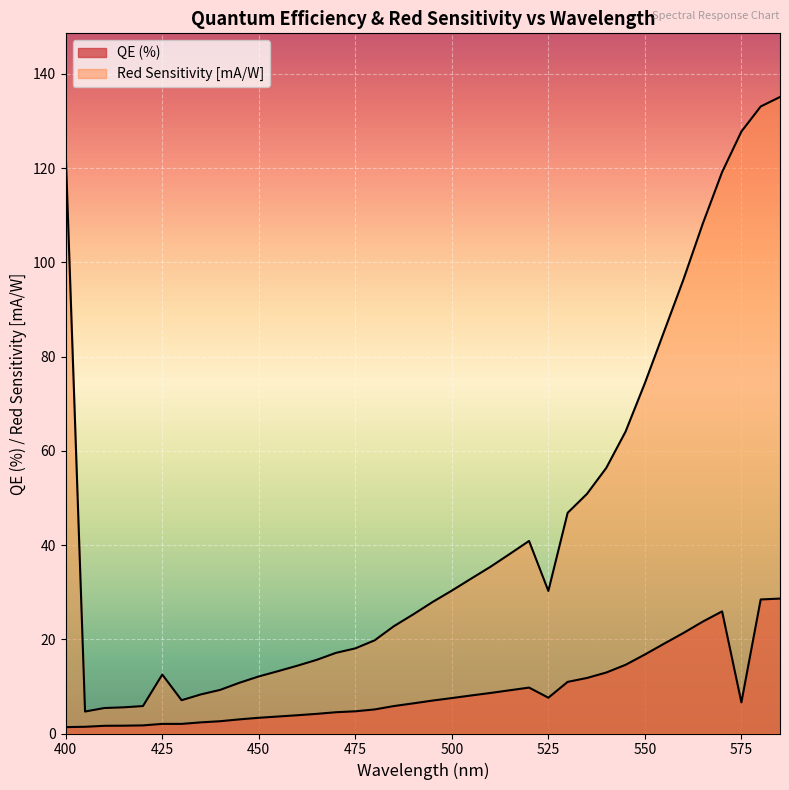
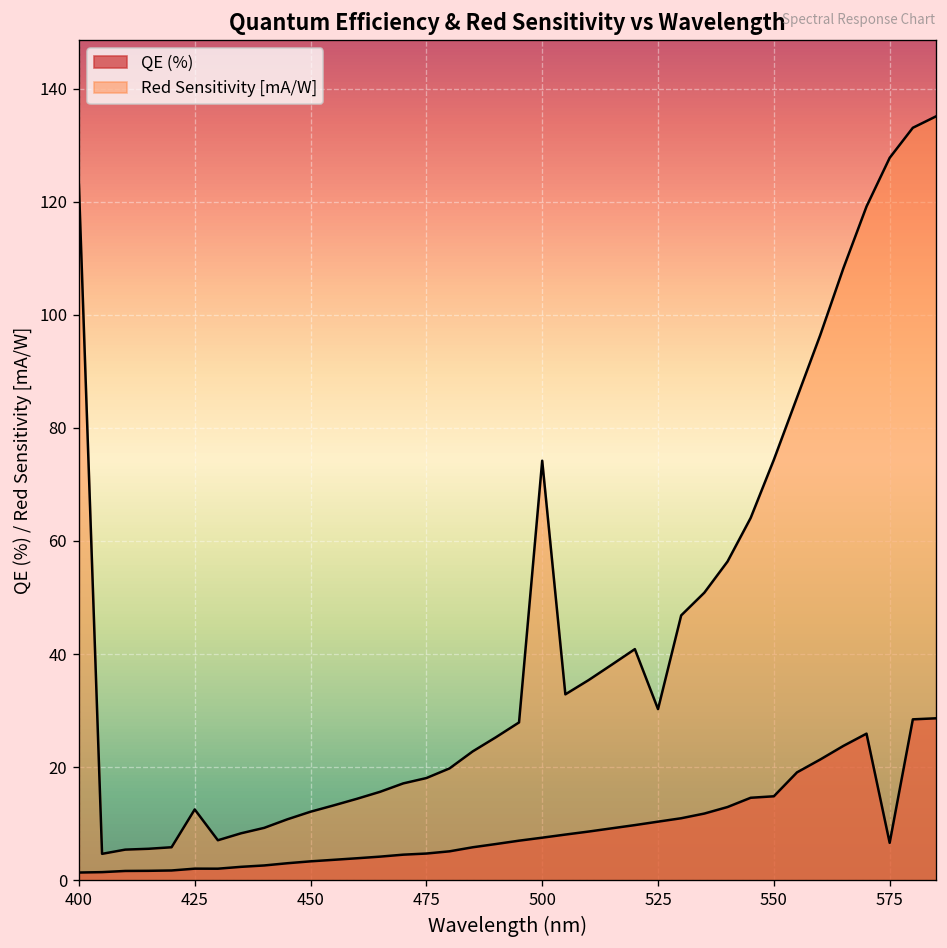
Red Sensitivity [mA/W], 500: 30 -> 74
QE (%), 525: 8 -> 10
QE (%), 550: 17 -> 15
